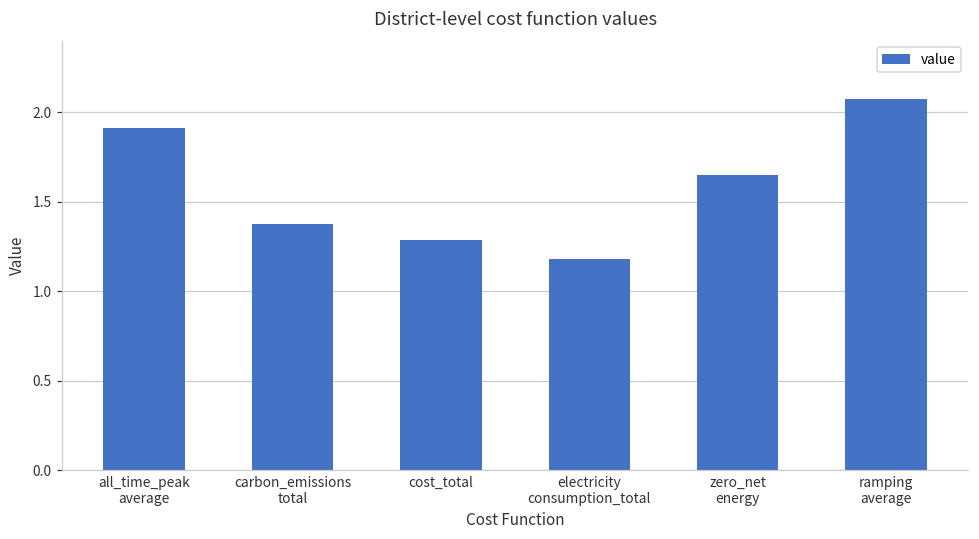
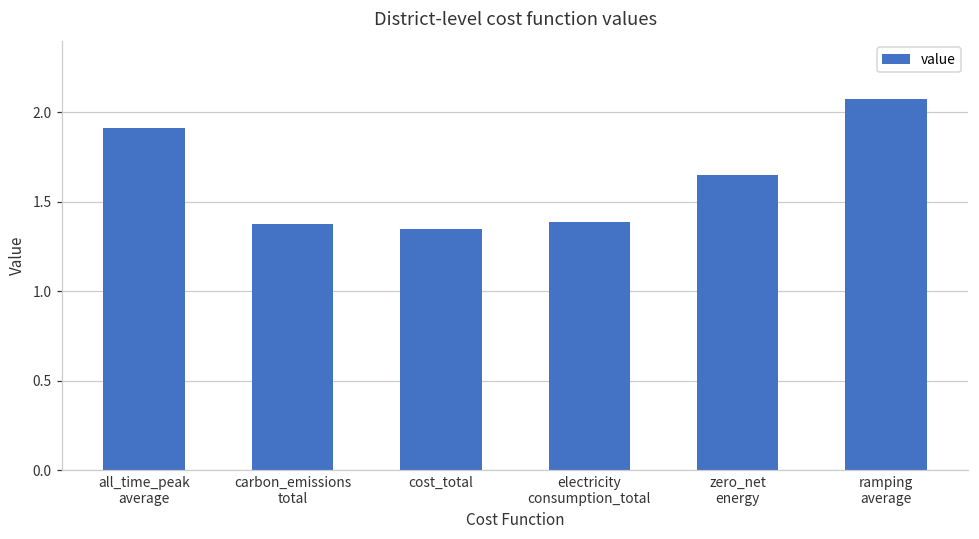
cost_total: 1.29 -> 1.35
electricity consumption_total: 1.18 -> 1.39
